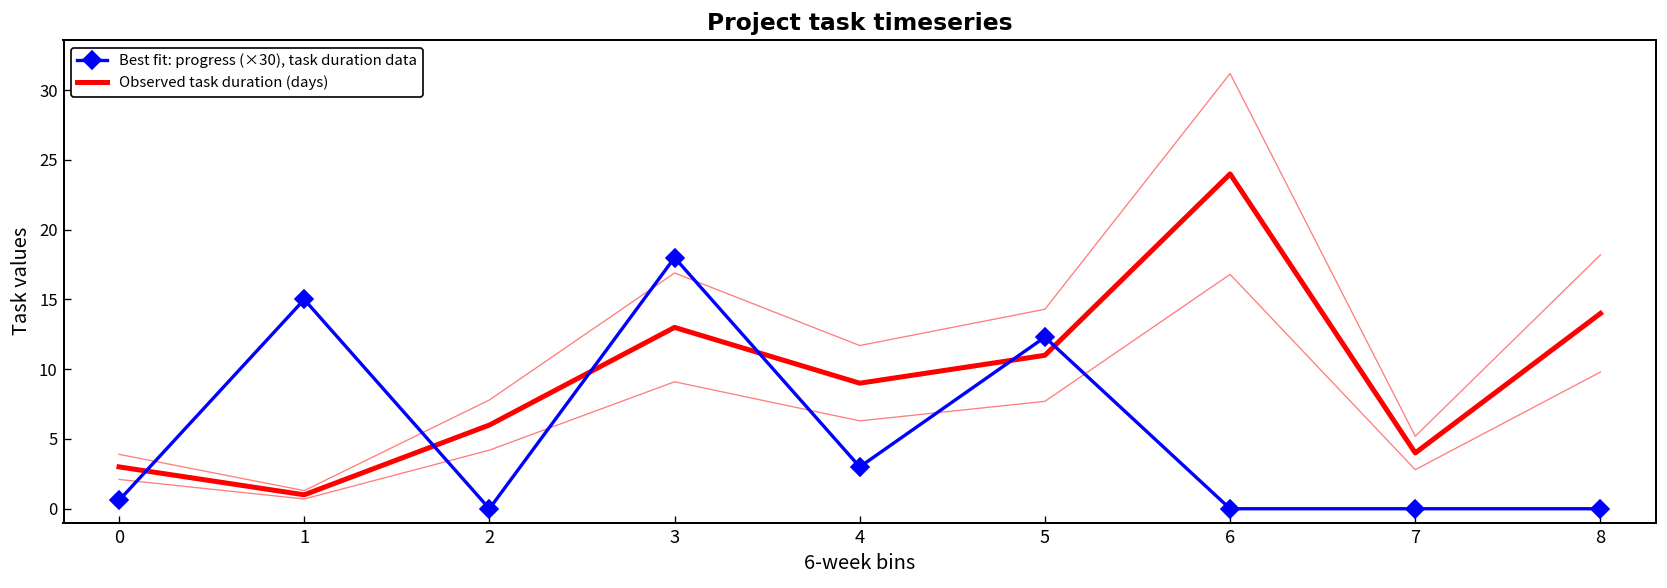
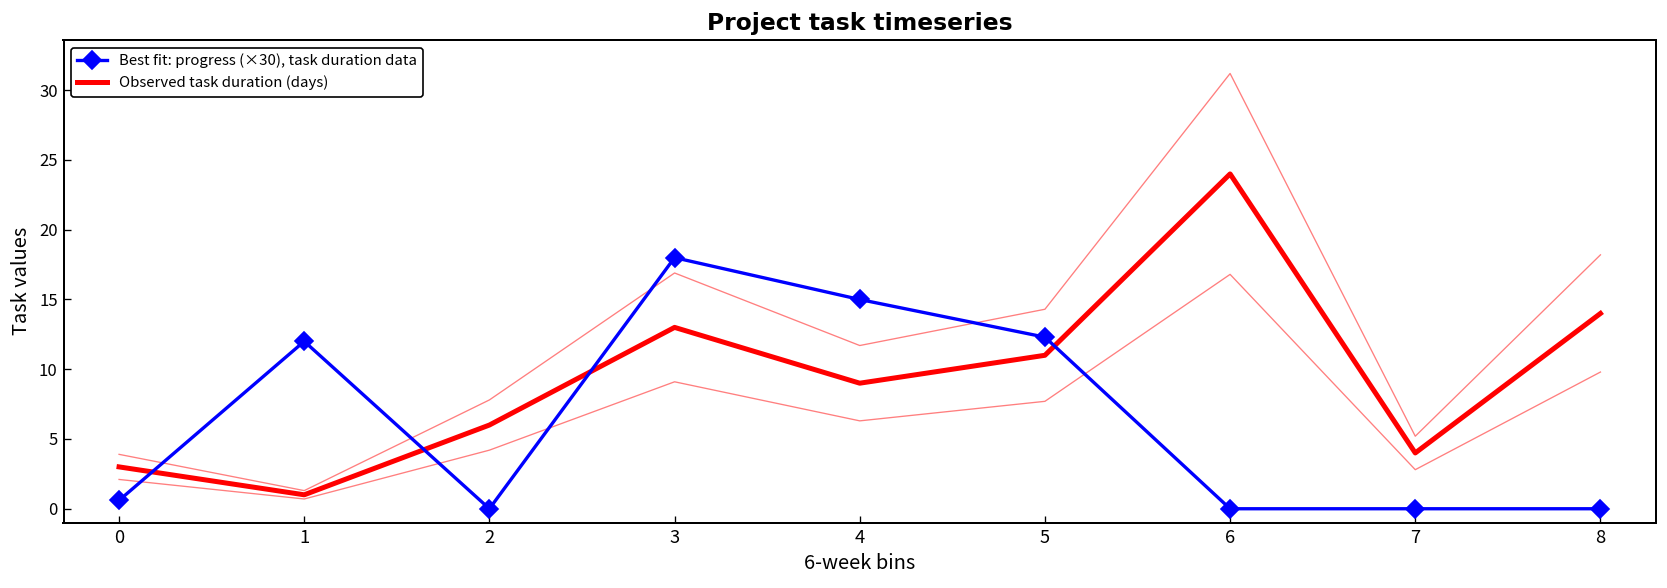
Best fit: progress (×30), task duration data, 1: 15.0 -> 12.0
Best fit: progress (×30), task duration data, 4: 3.0 -> 15.0
